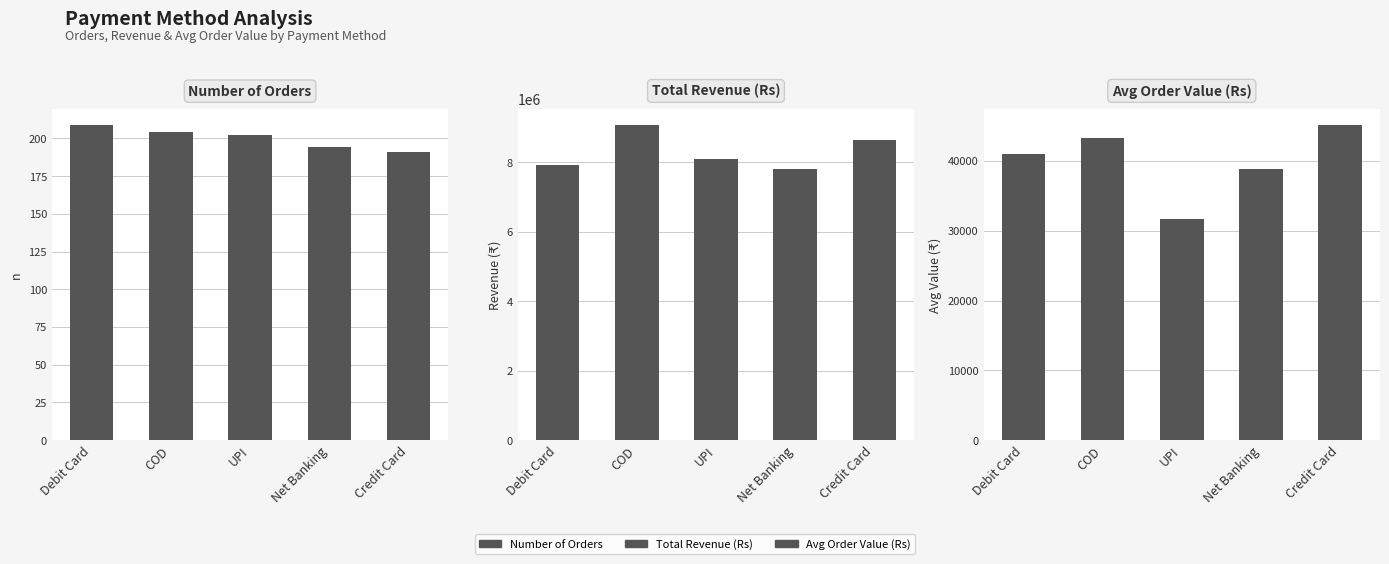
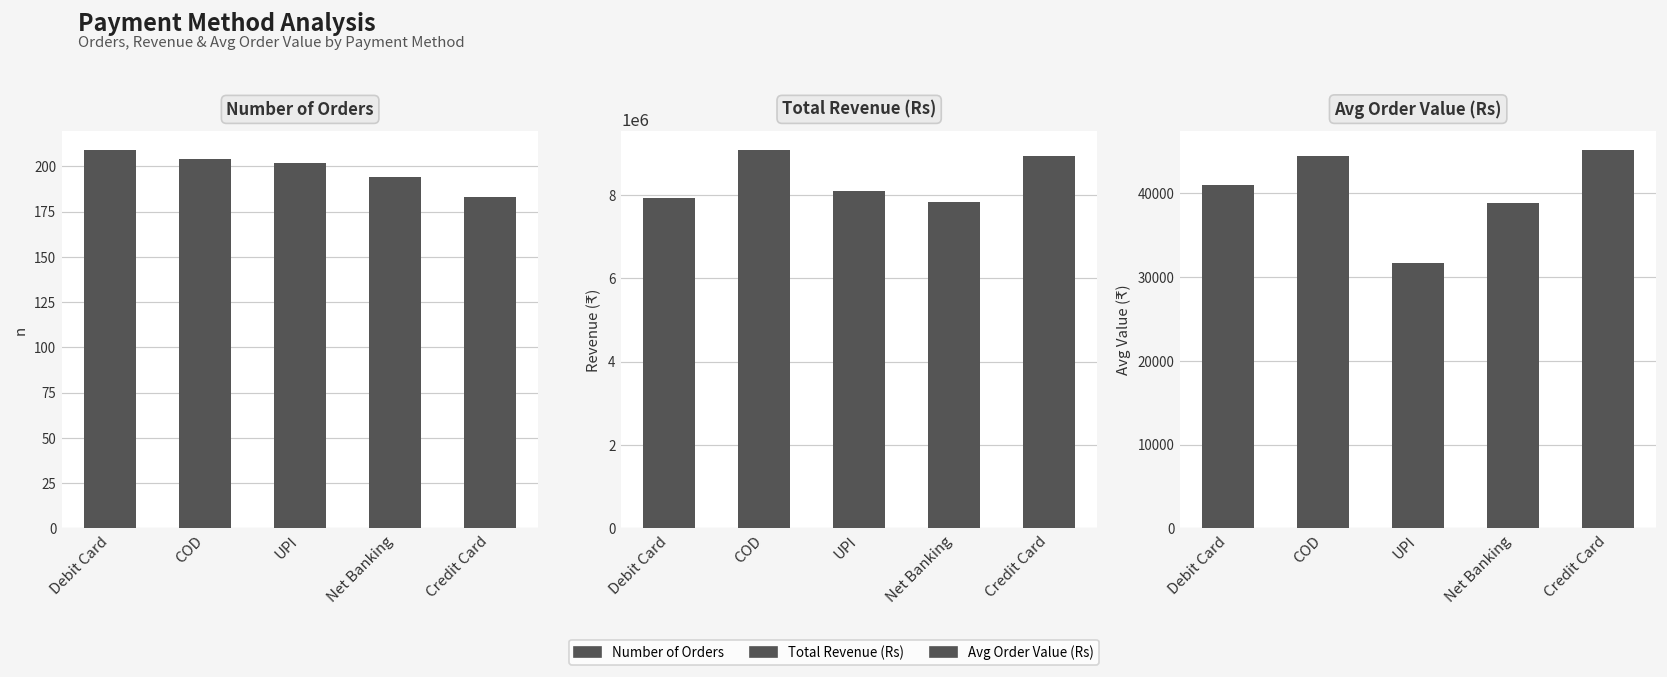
Number of Orders, Credit Card: 191 -> 183
Total Revenue (Rs), Credit Card: 8600000 -> 8900000
Avg Order Value (Rs), COD: 43000 -> 44000
